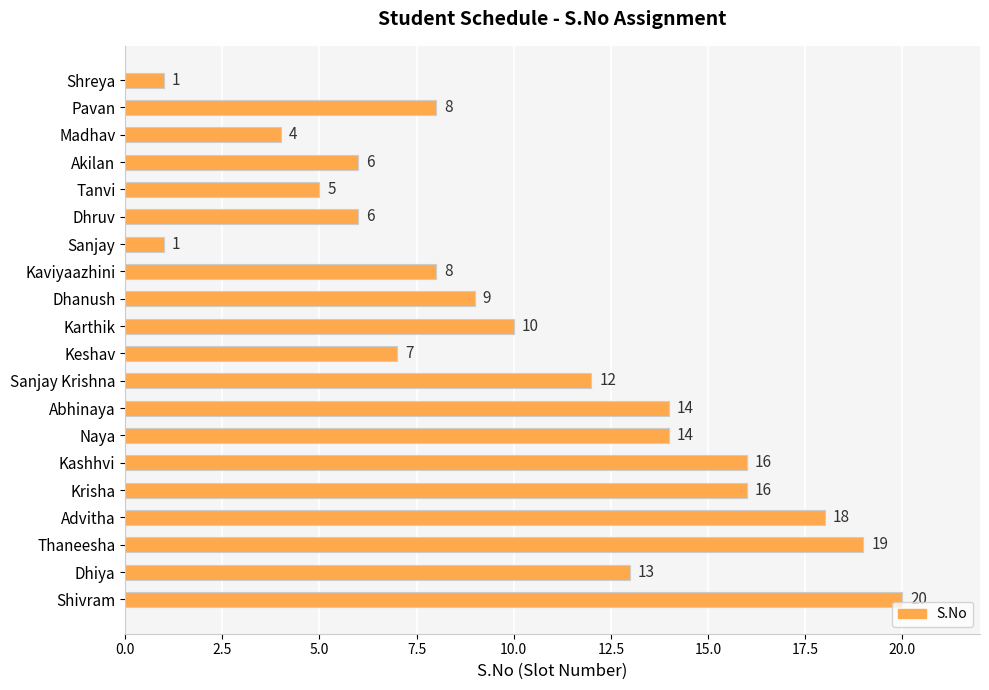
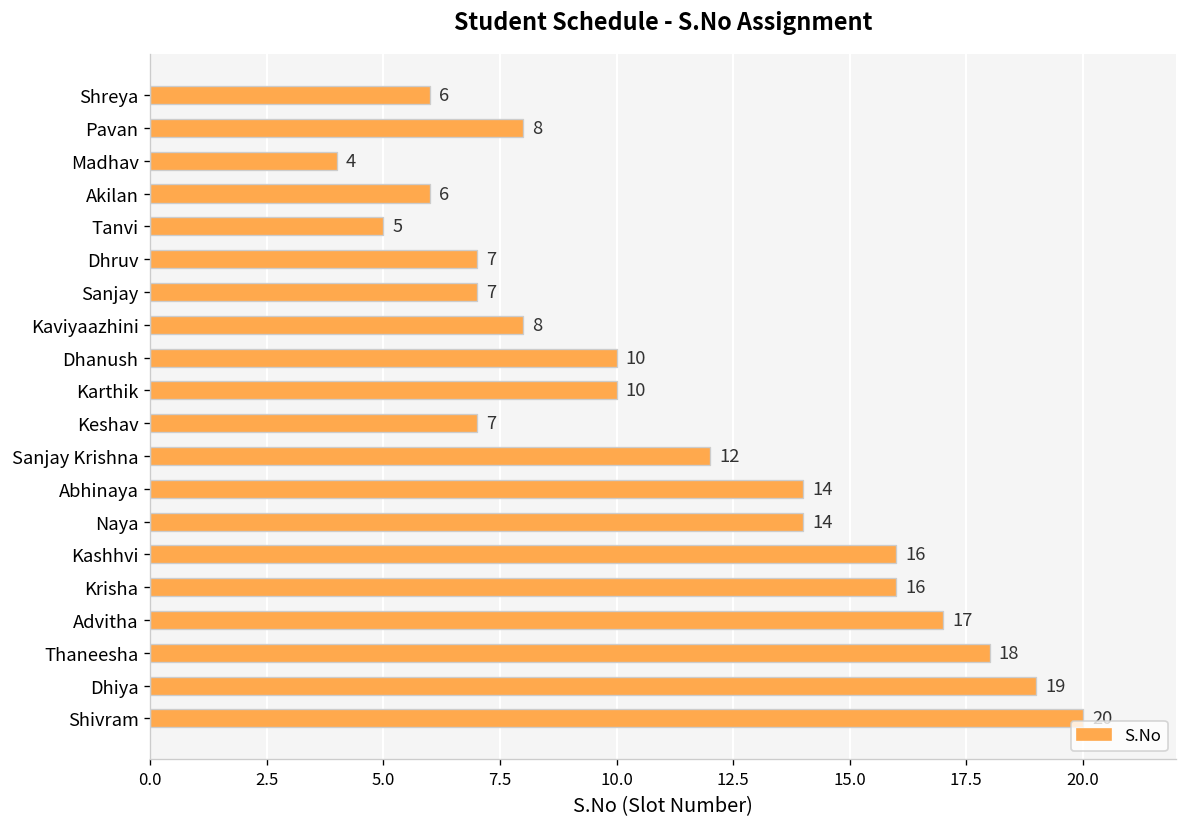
Shreya: 1 -> 6
Dhruv: 6 -> 7
Sanjay: 1 -> 7
Dhanush: 9 -> 10
Advitha: 18 -> 17
Thaneesha: 19 -> 18
Dhiya: 13 -> 19
